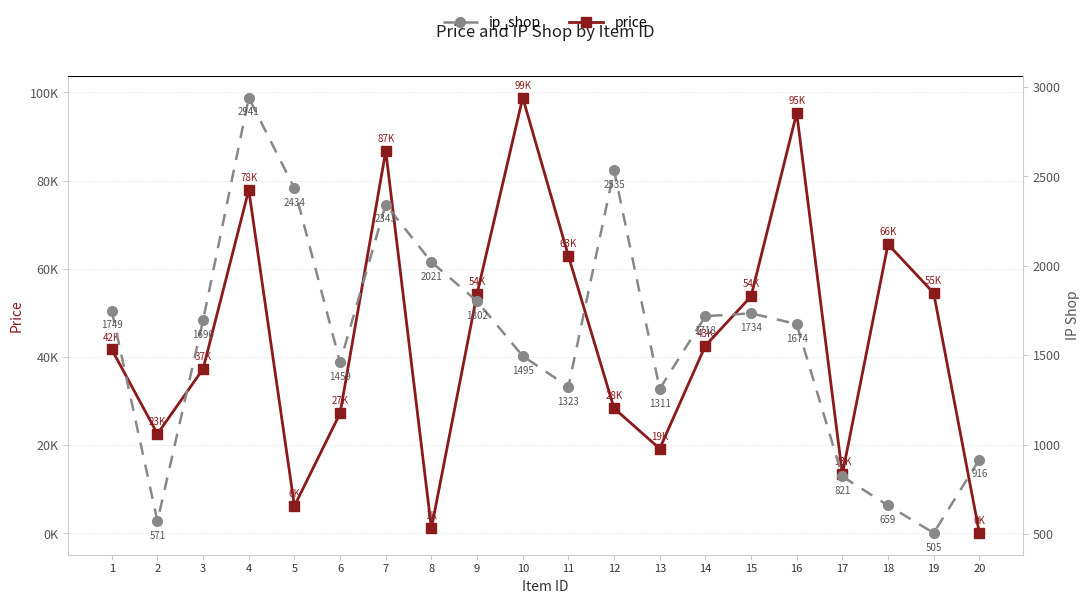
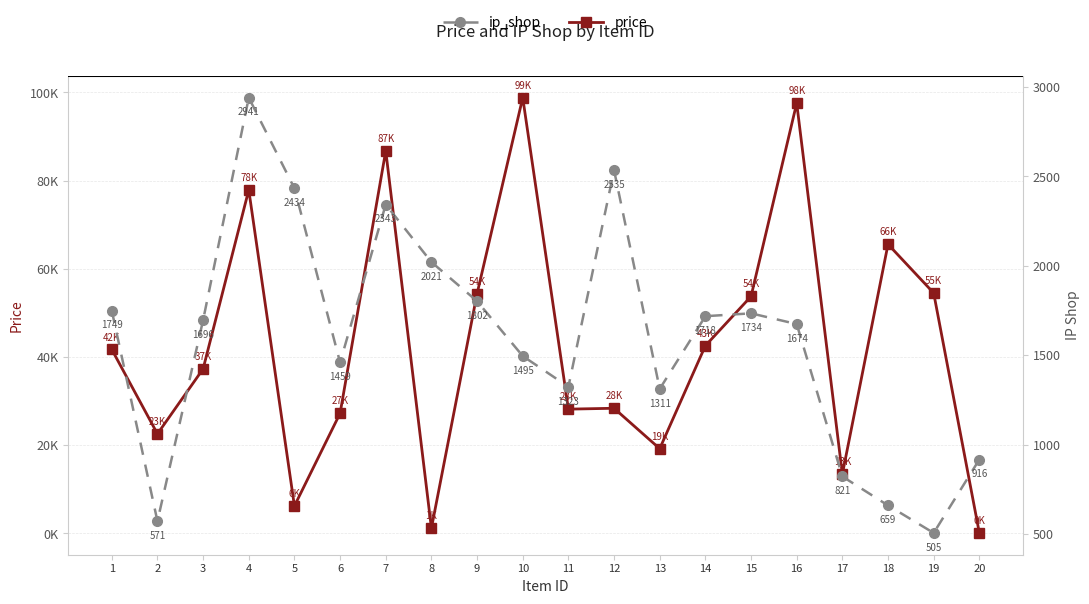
price, 11: 63K -> 28K
price, 16: 95K -> 98K
